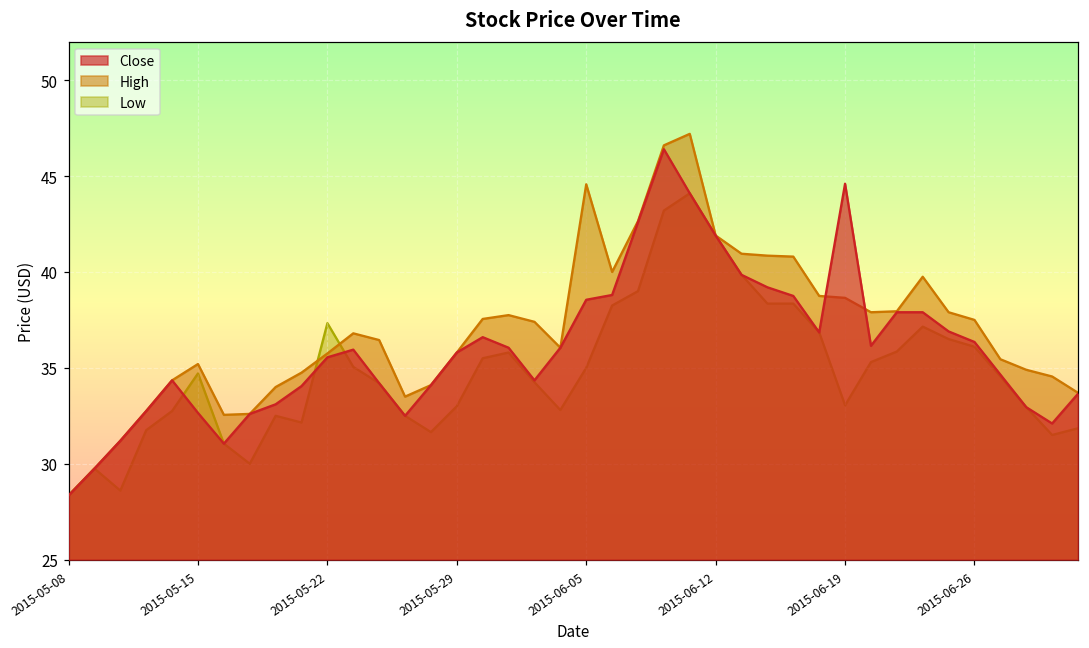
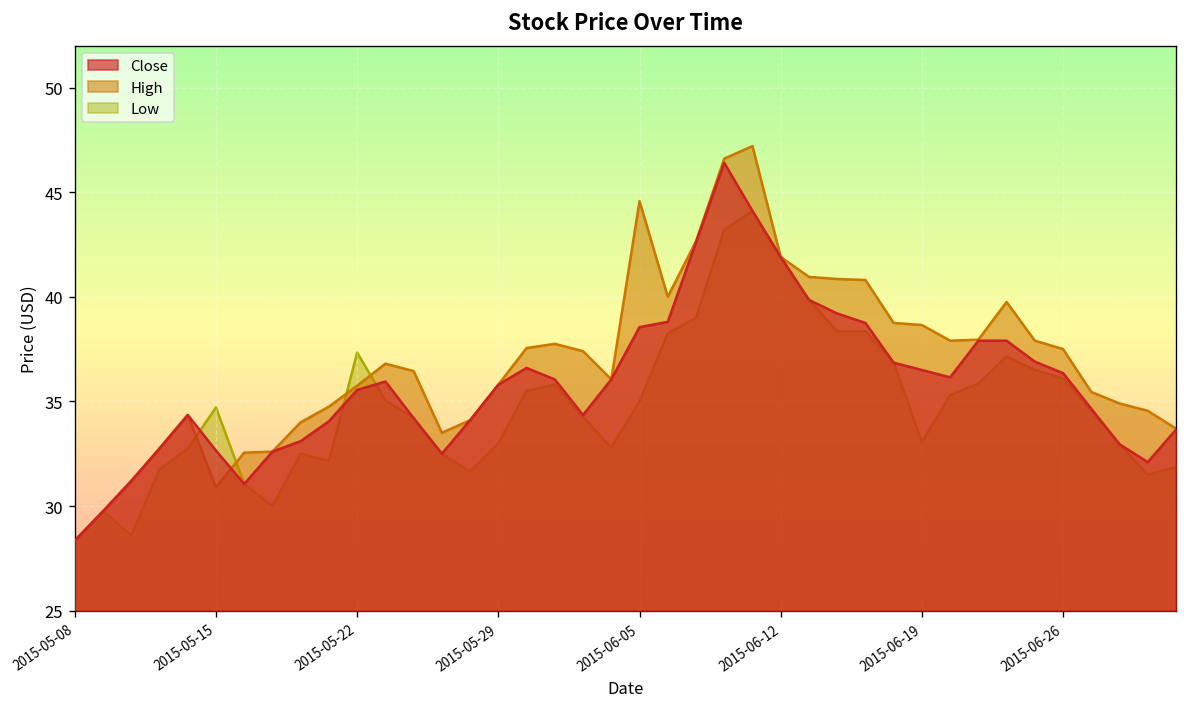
High, 2015-05-15: 35.2 -> 30.9
Close, 2015-06-19: 44.6 -> 36.5
